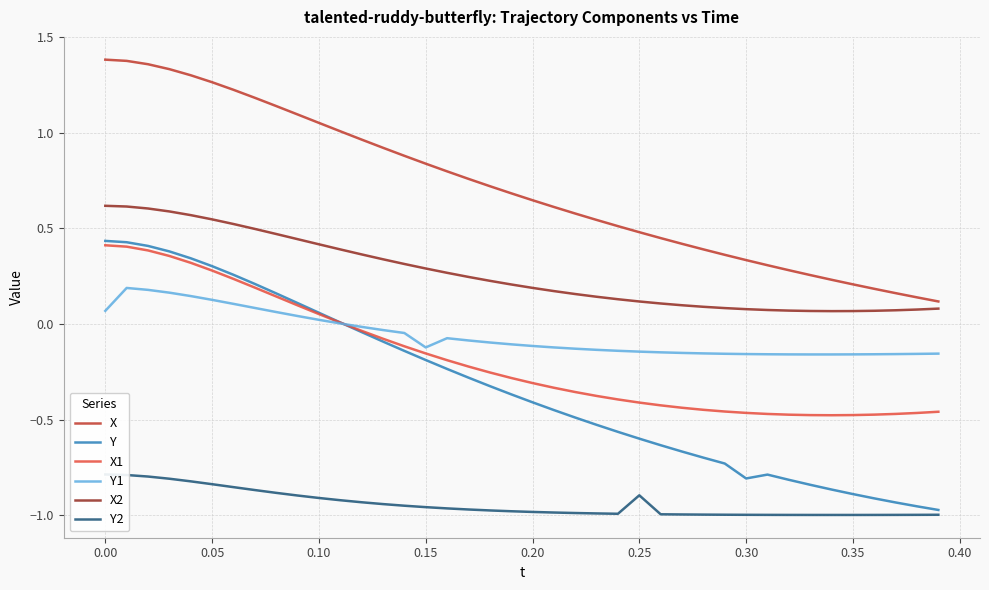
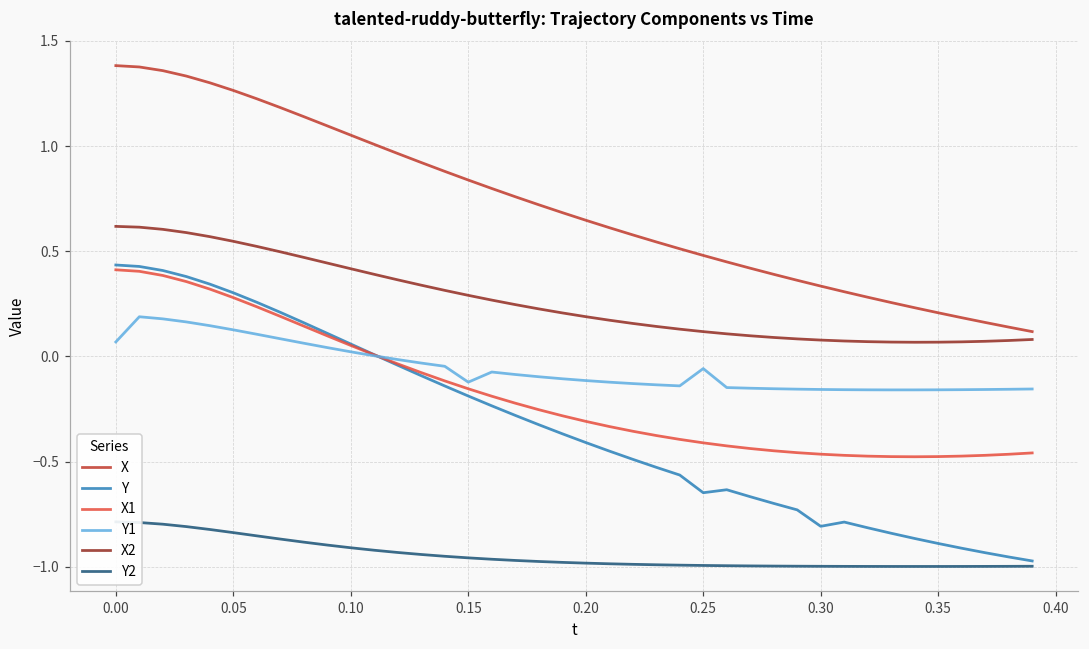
Y, 0.25: -0.60 -> -0.65
Y1, 0.25: -0.14 -> -0.06
Y2, 0.25: -0.90 -> -0.99
